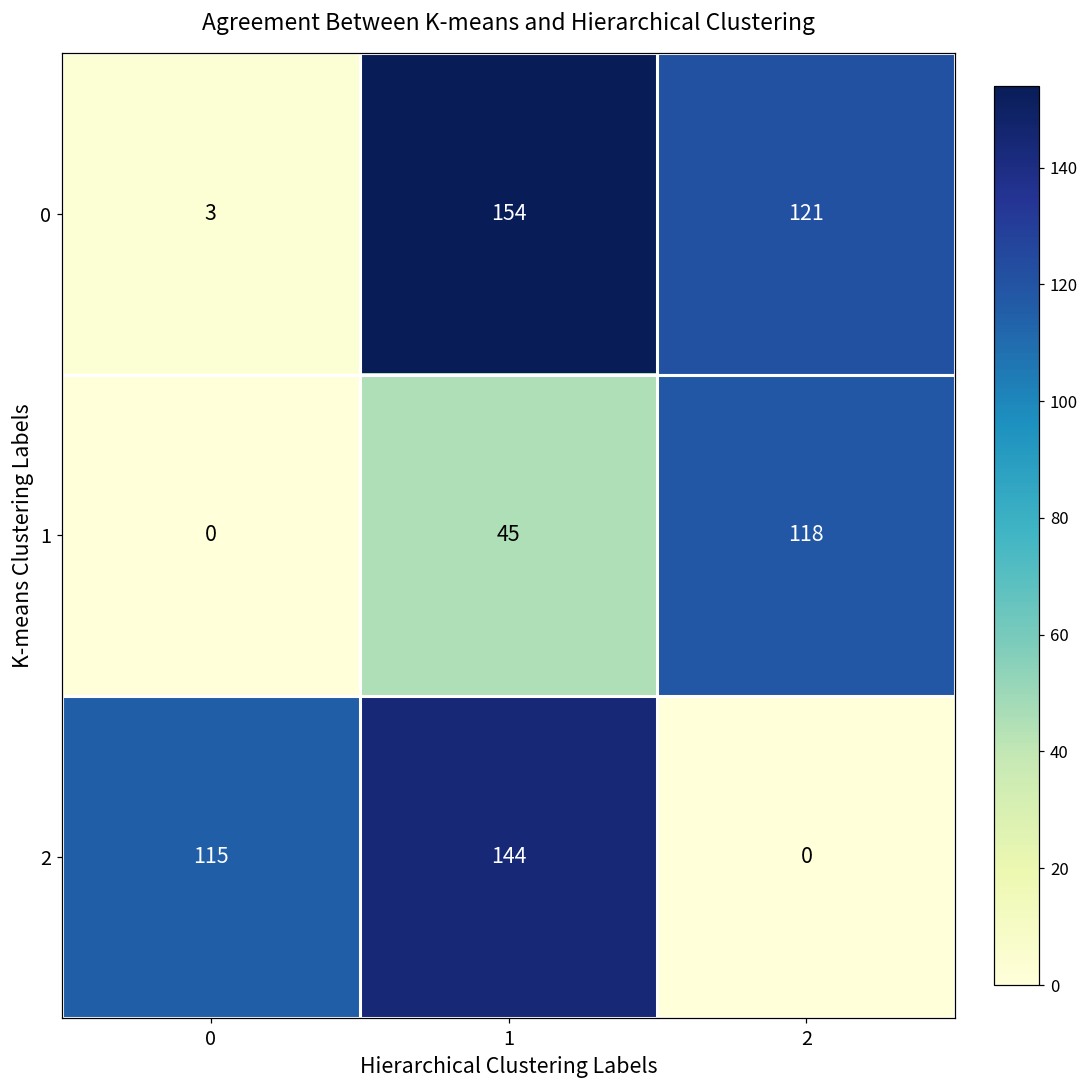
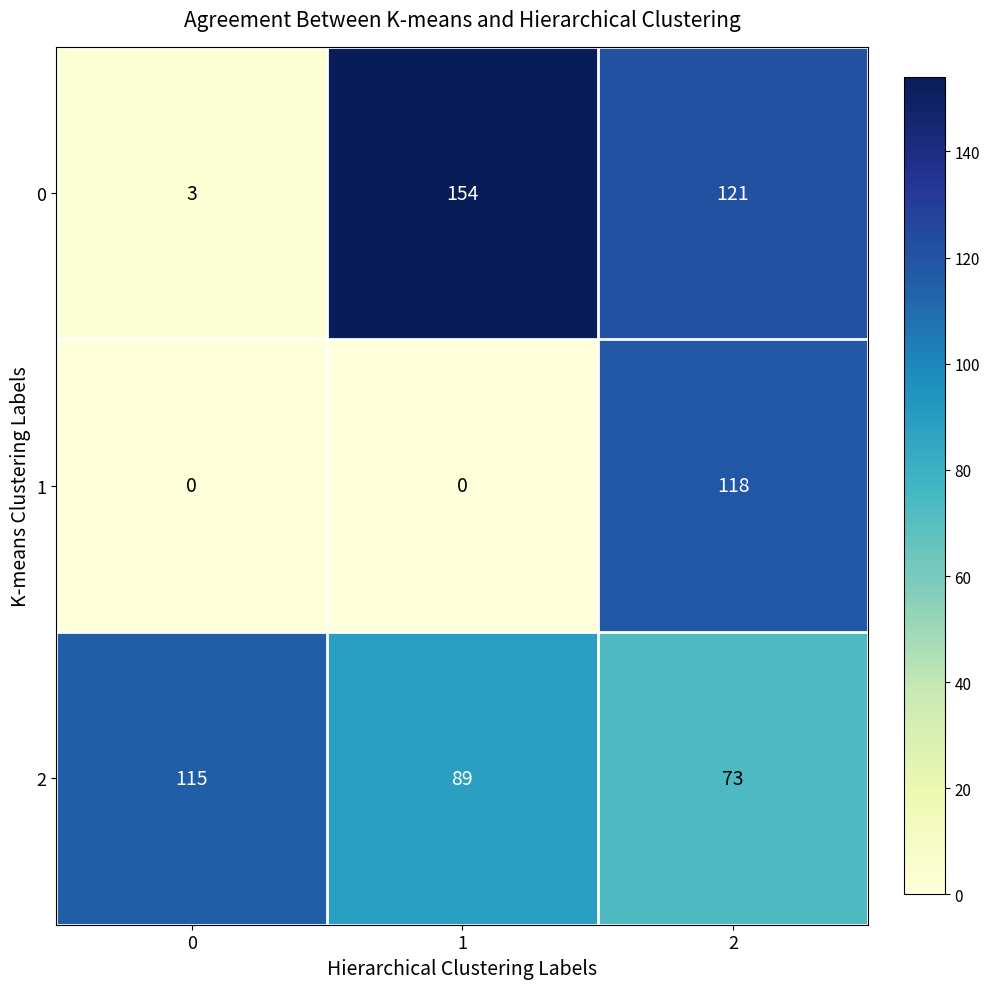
1, 1: 45 -> 0
2, 1: 144 -> 89
2, 2: 0 -> 73
